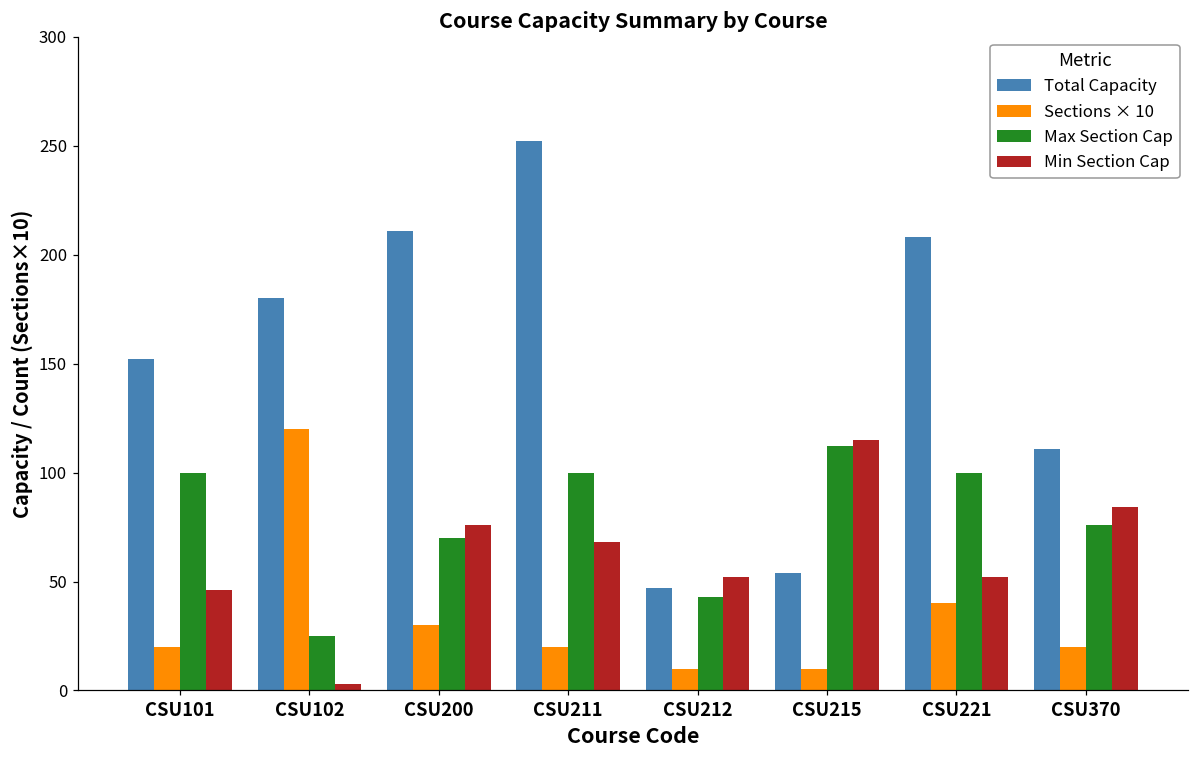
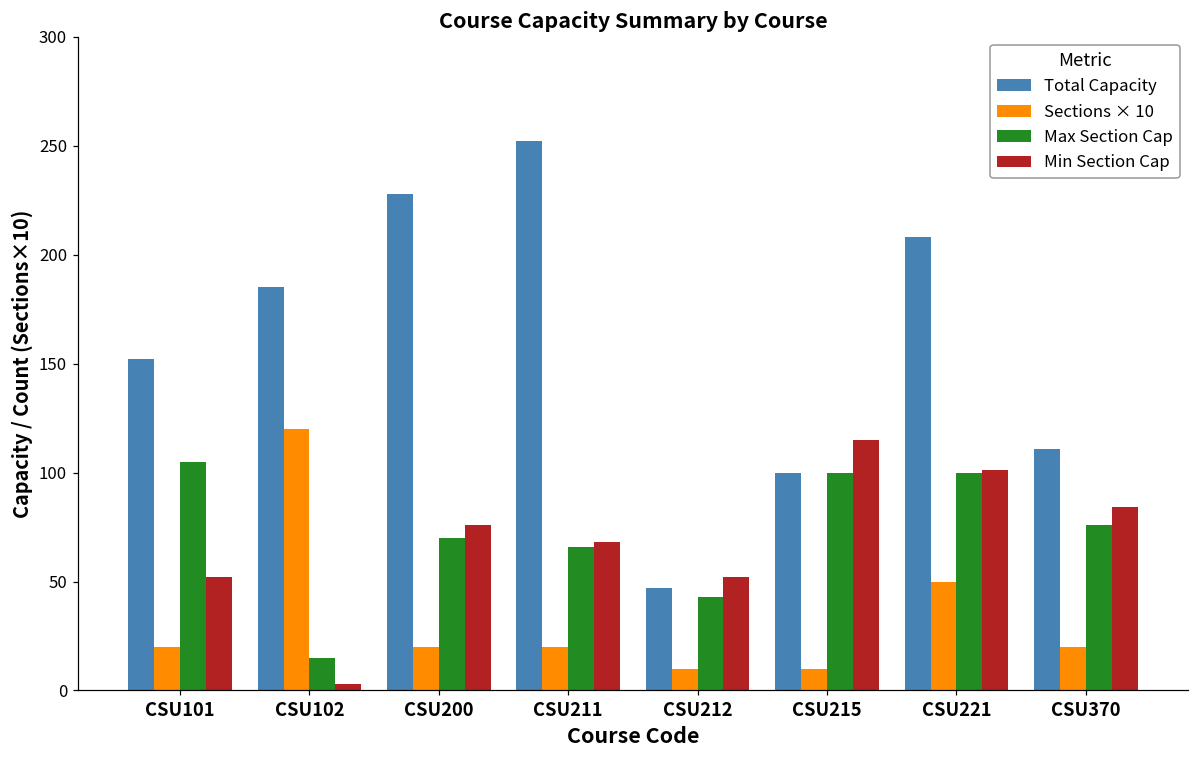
Max Section Cap, CSU101: 100 -> 105
Min Section Cap, CSU101: 46 -> 52
Total Capacity, CSU102: 180 -> 185
Max Section Cap, CSU102: 25 -> 15
Total Capacity, CSU200: 211 -> 228
Sections × 10, CSU200: 30 -> 20
Max Section Cap, CSU211: 100 -> 66
Total Capacity, CSU215: 54 -> 100
Max Section Cap, CSU215: 112 -> 100
Sections × 10, CSU221: 40 -> 50
Min Section Cap, CSU221: 52 -> 101
